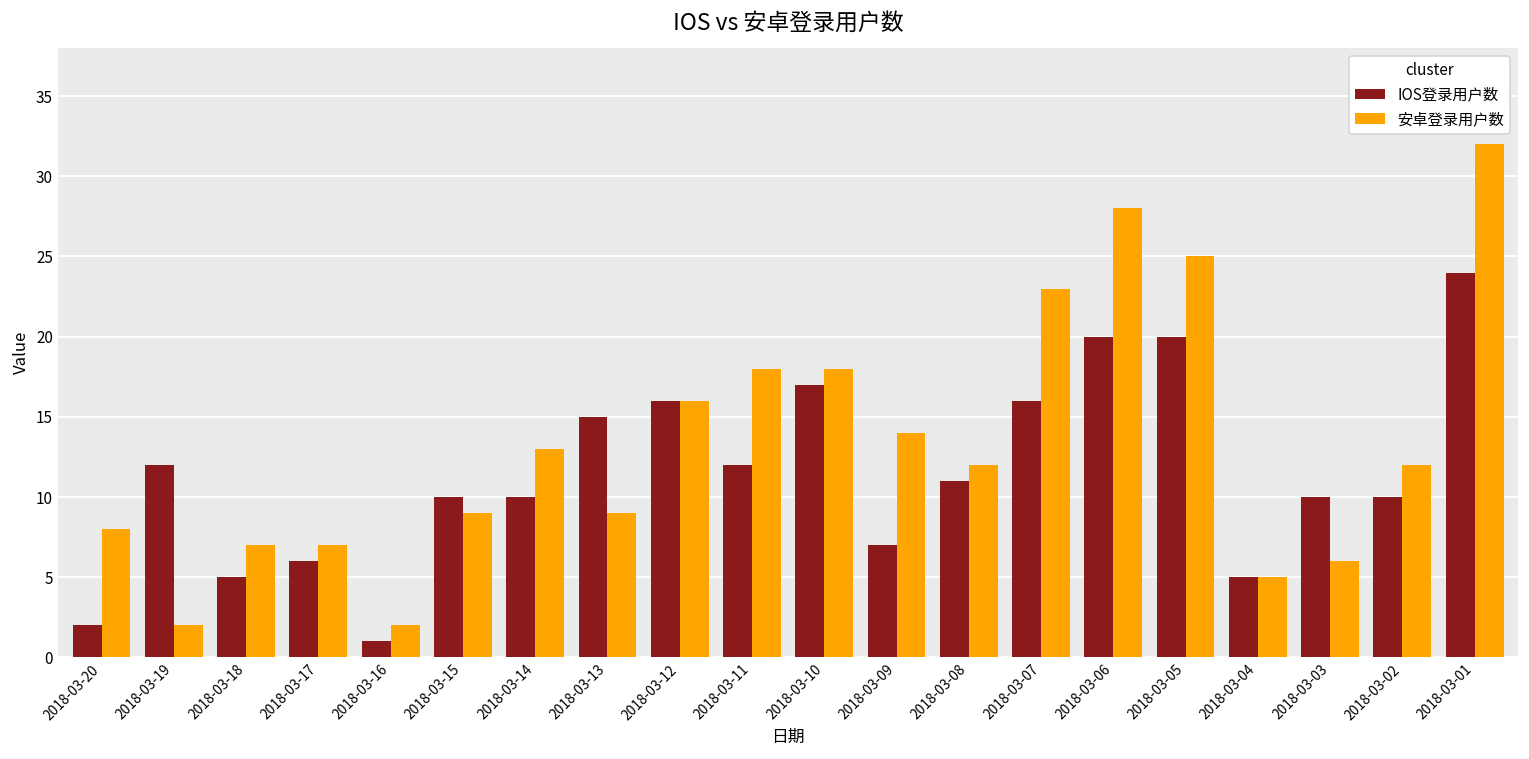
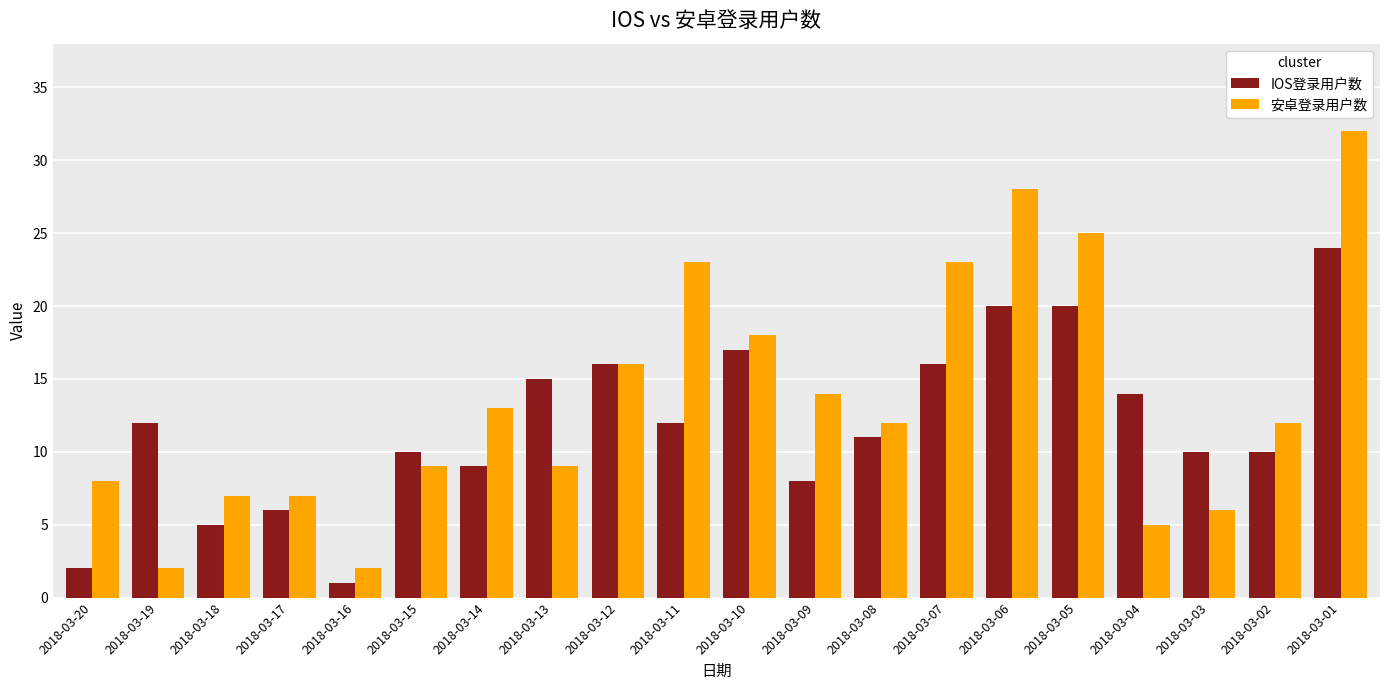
IOS登录用户数, 2018-03-14: 10 -> 9
安卓登录用户数, 2018-03-11: 18 -> 23
IOS登录用户数, 2018-03-09: 7 -> 8
IOS登录用户数, 2018-03-04: 5 -> 14
